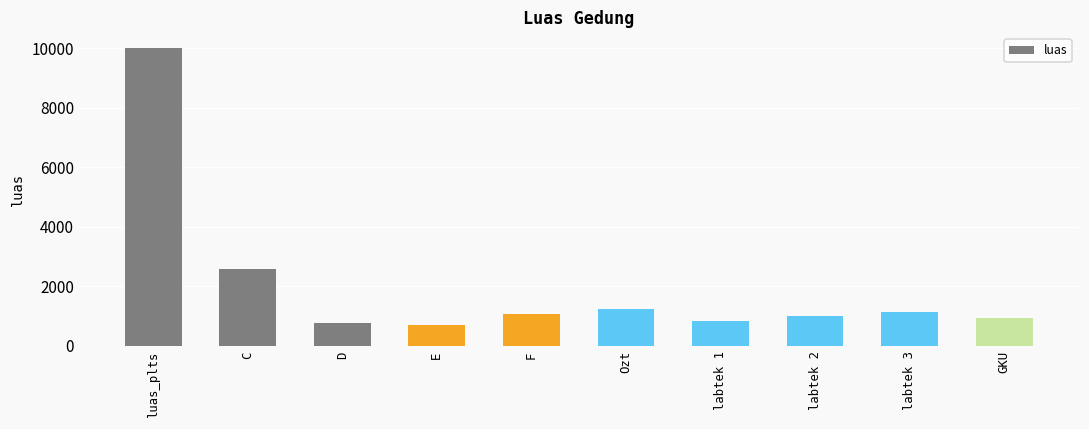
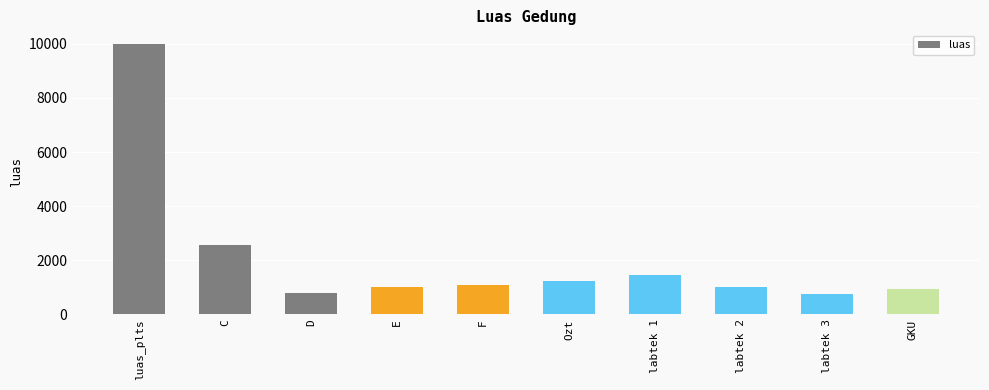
E: 700 -> 1000
labtek 1: 800 -> 1500
labtek 3: 1100 -> 800
